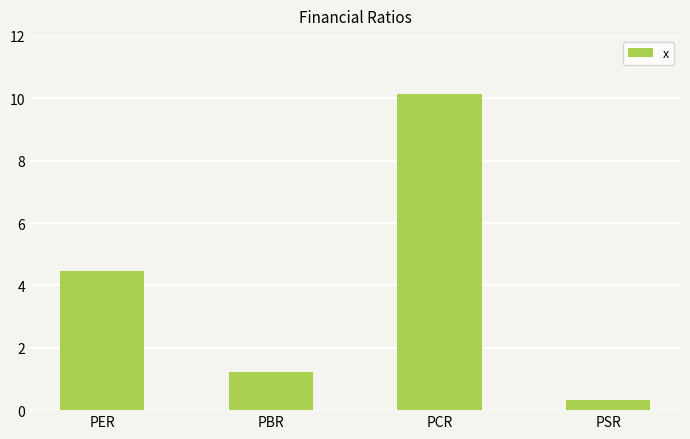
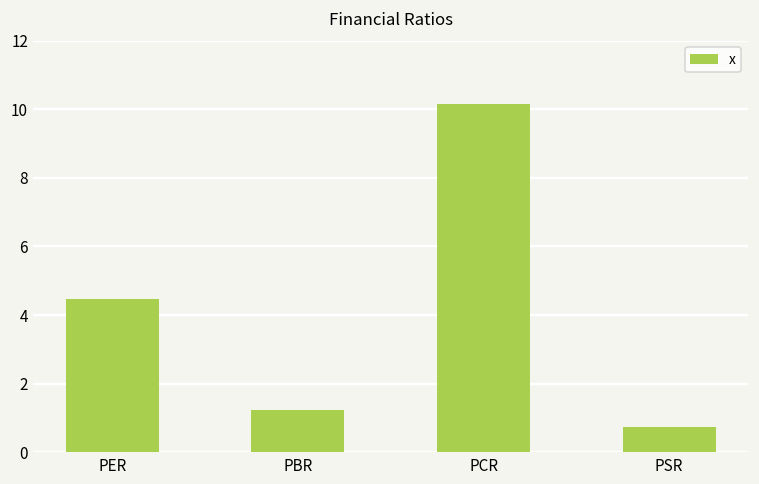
PSR: 0.3 -> 0.7
